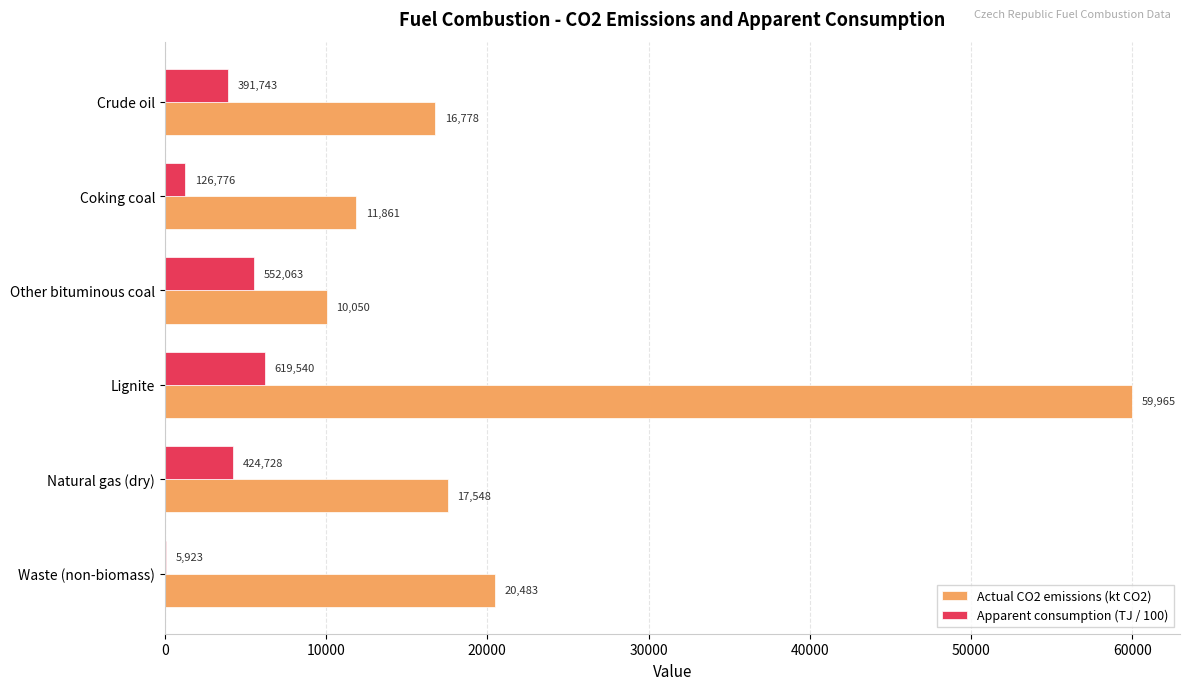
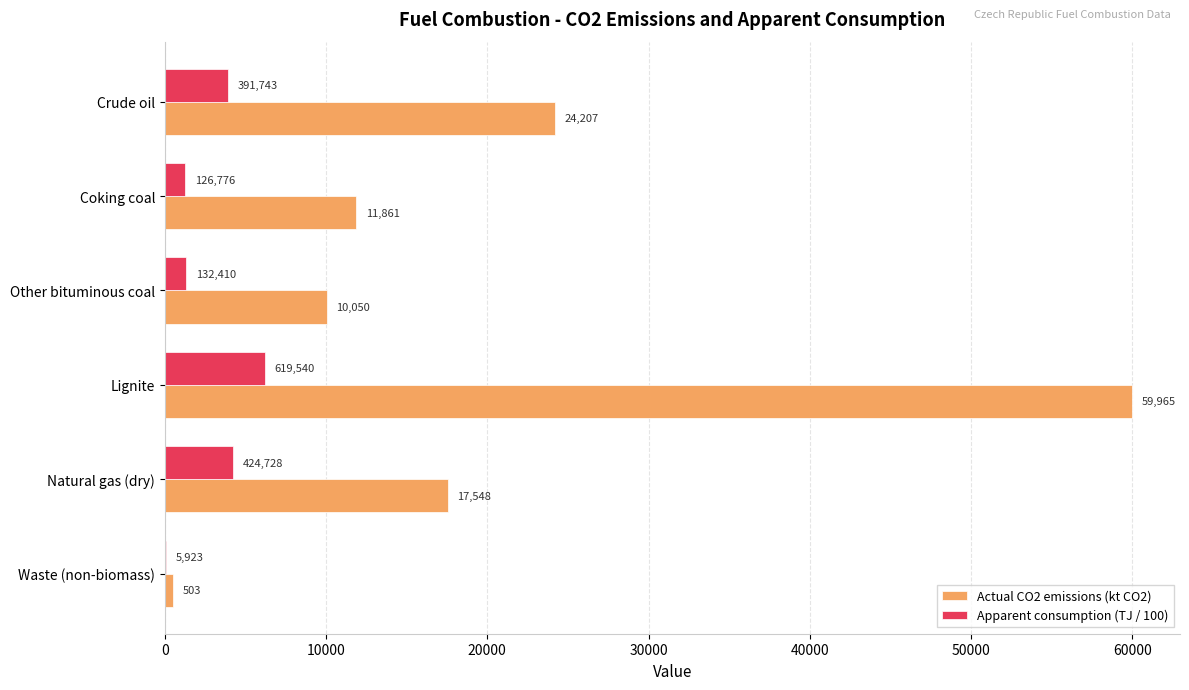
Actual CO2 emissions (kt CO2), Crude oil: 16,778 -> 24,207
Apparent consumption (TJ / 100), Other bituminous coal: 552,063 -> 132,410
Actual CO2 emissions (kt CO2), Waste (non-biomass): 20,483 -> 503
